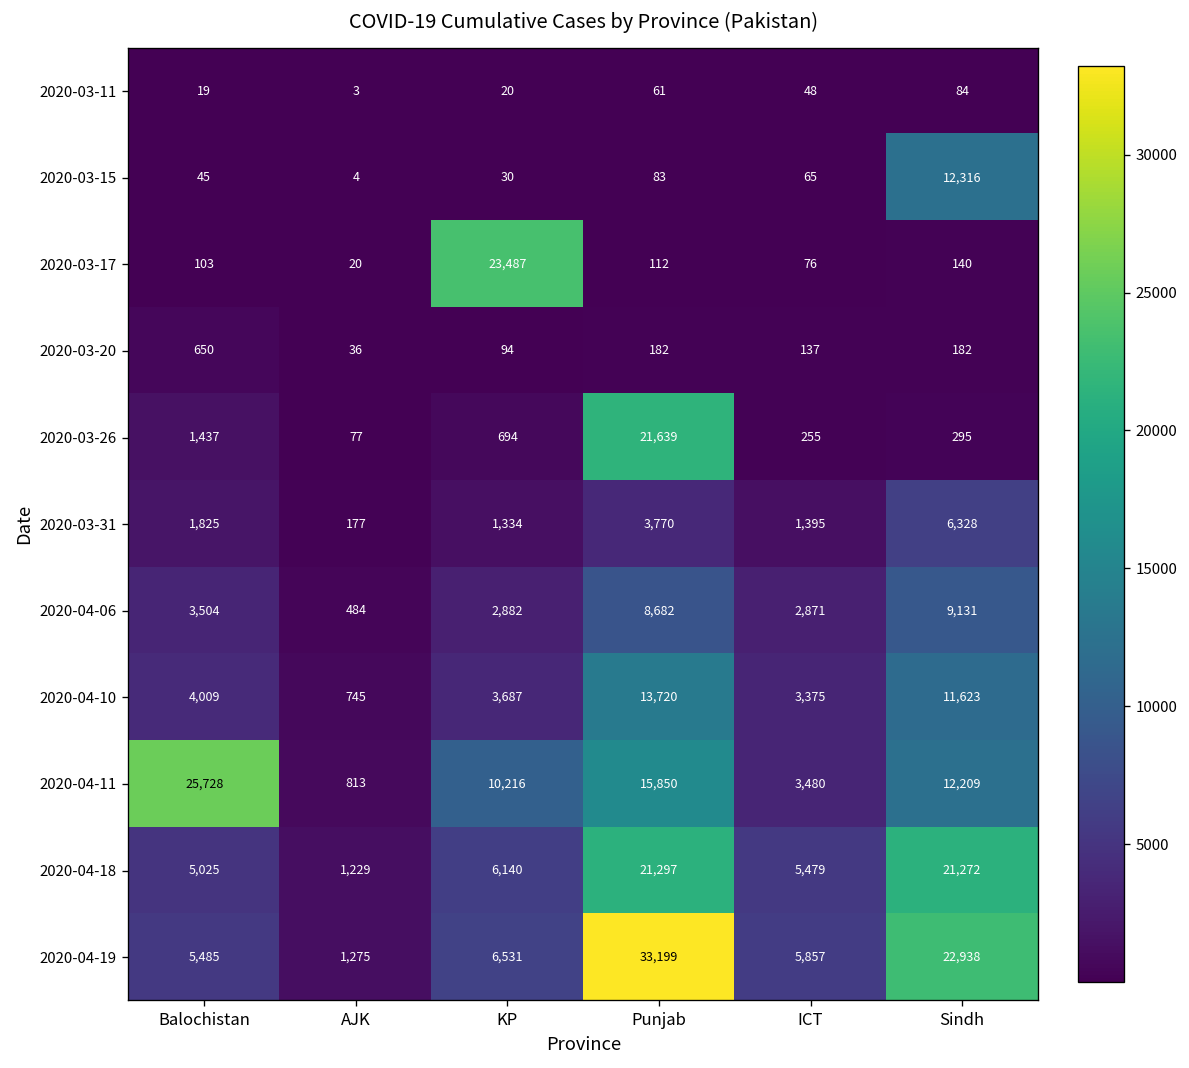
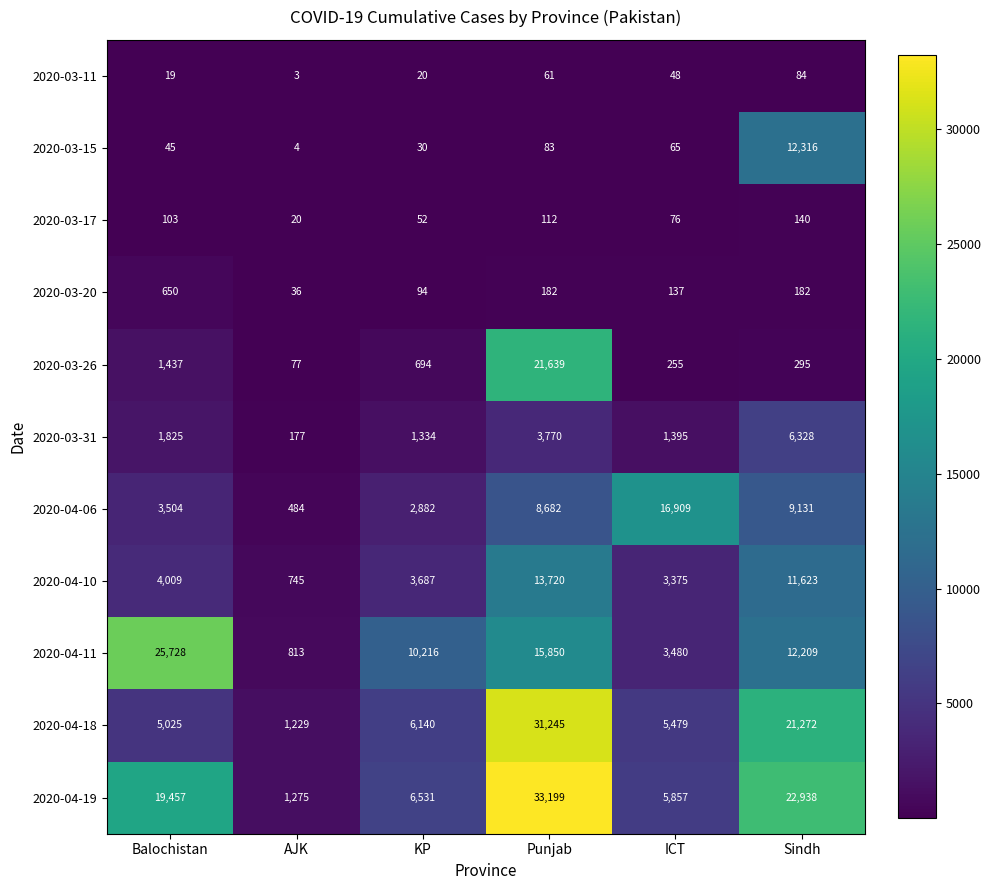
2020-03-17, KP: 23,487 -> 52
2020-04-06, ICT: 2,871 -> 16,909
2020-04-18, Punjab: 21,297 -> 31,245
2020-04-19, Balochistan: 5,485 -> 19,457
